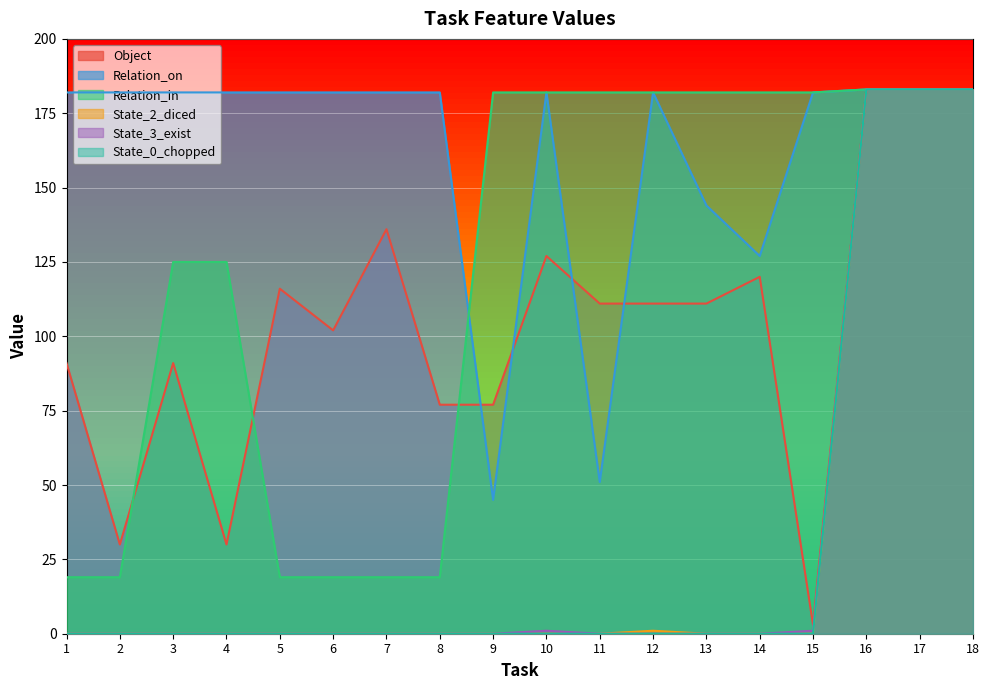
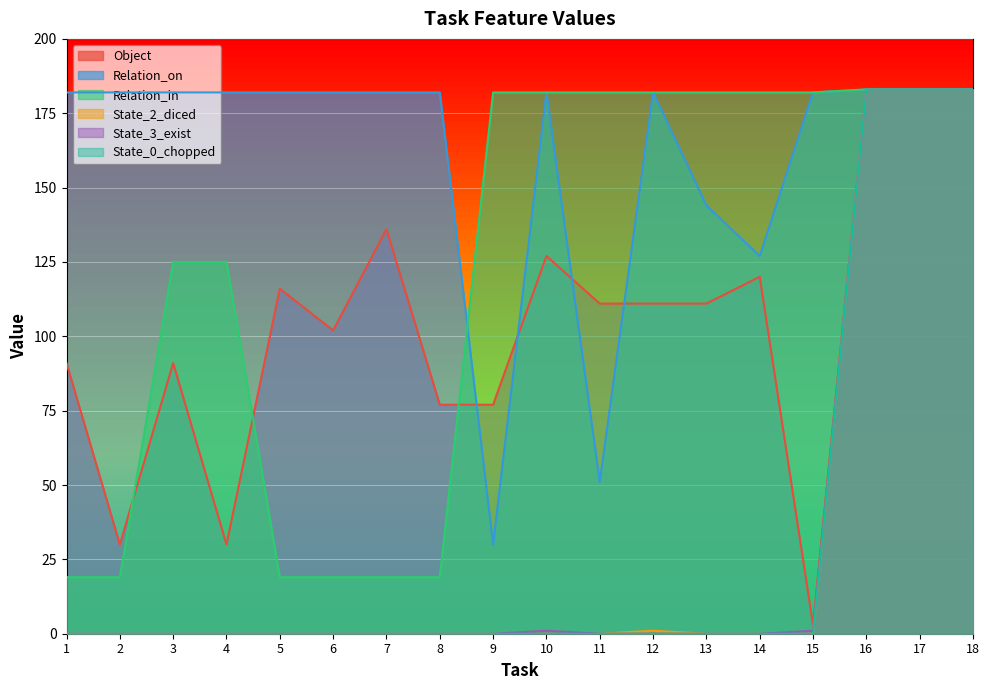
Relation_on, 9: 45 -> 30
